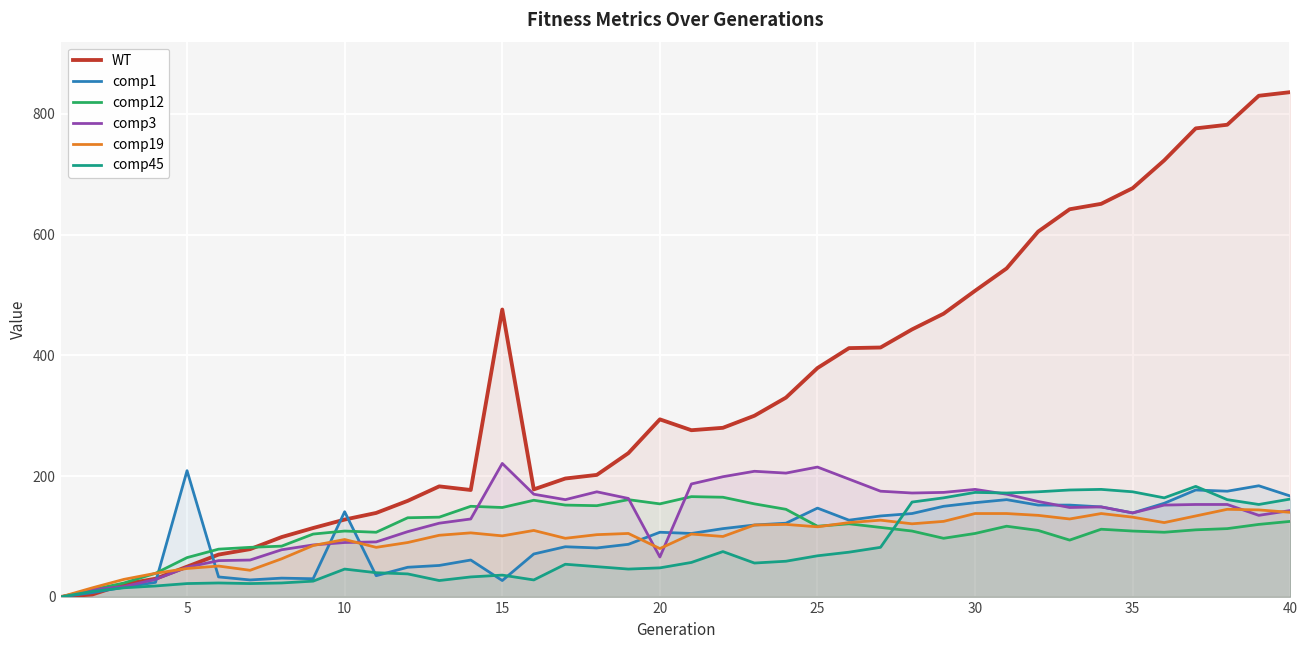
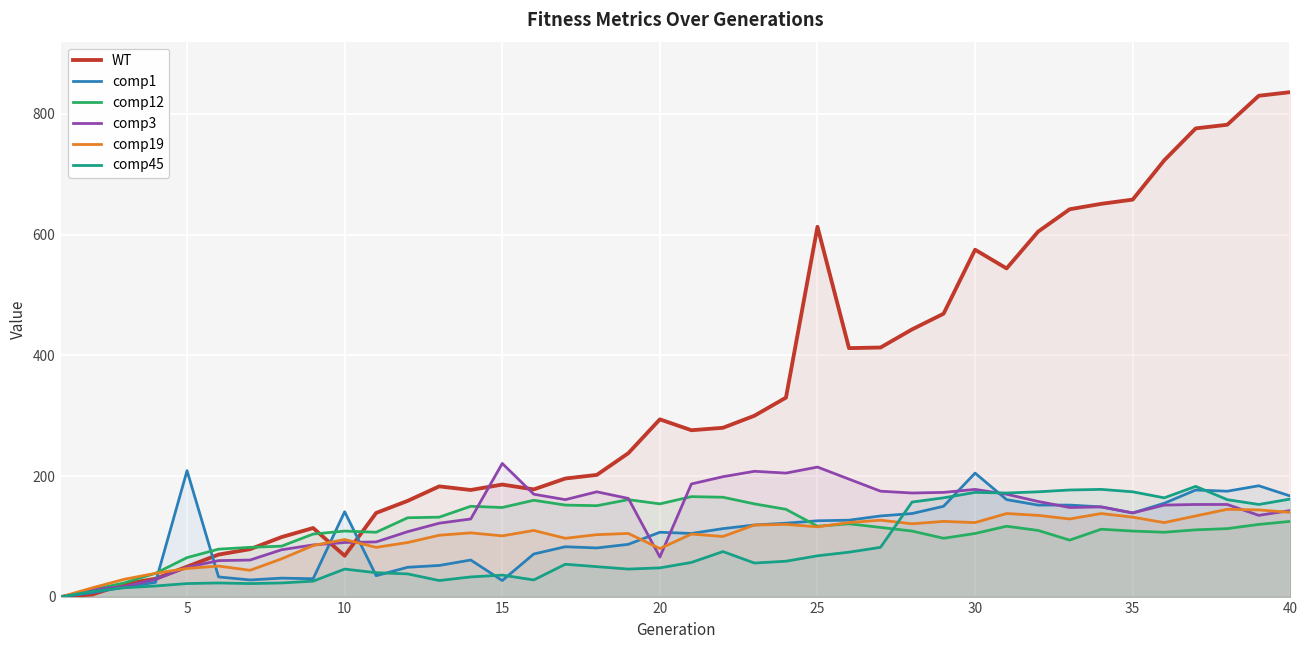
WT, 10: 130 -> 70
WT, 15: 480 -> 190
WT, 25: 380 -> 610
comp1, 25: 150 -> 130
WT, 30: 510 -> 580
comp1, 30: 160 -> 210
comp19, 30: 140 -> 120
WT, 35: 680 -> 660
